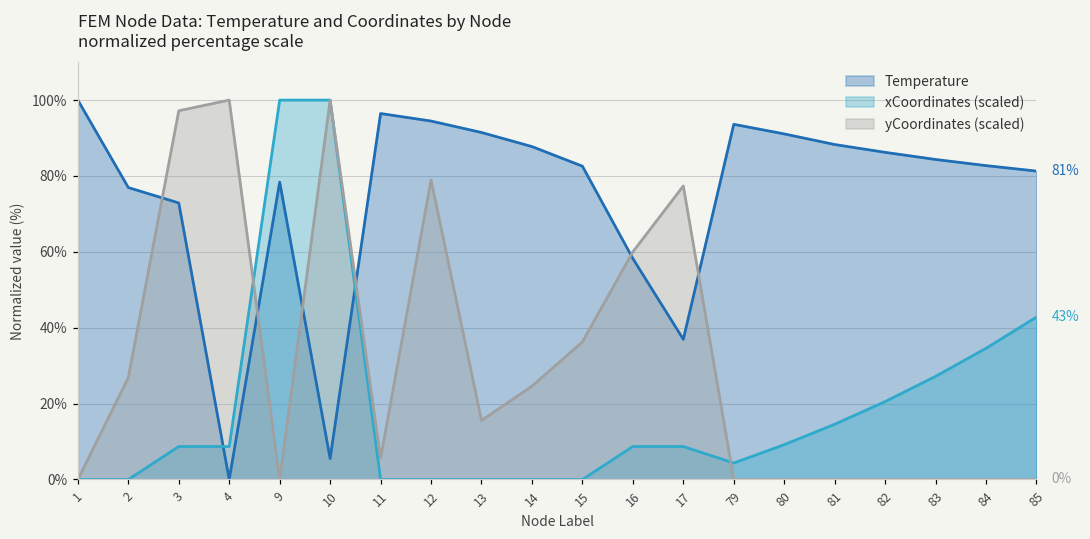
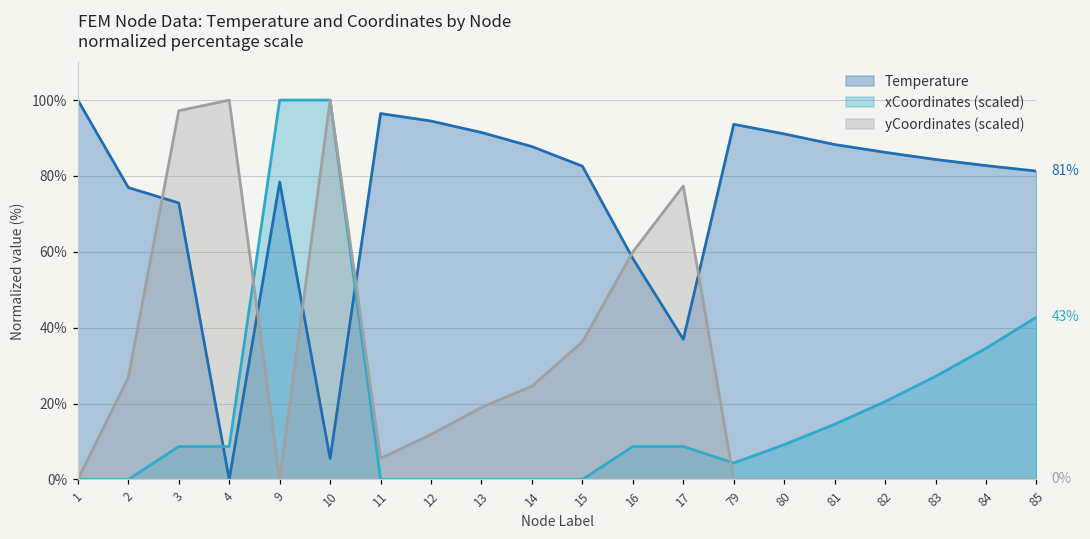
yCoordinates (scaled), 12: 79% -> 12%
yCoordinates (scaled), 13: 16% -> 19%
